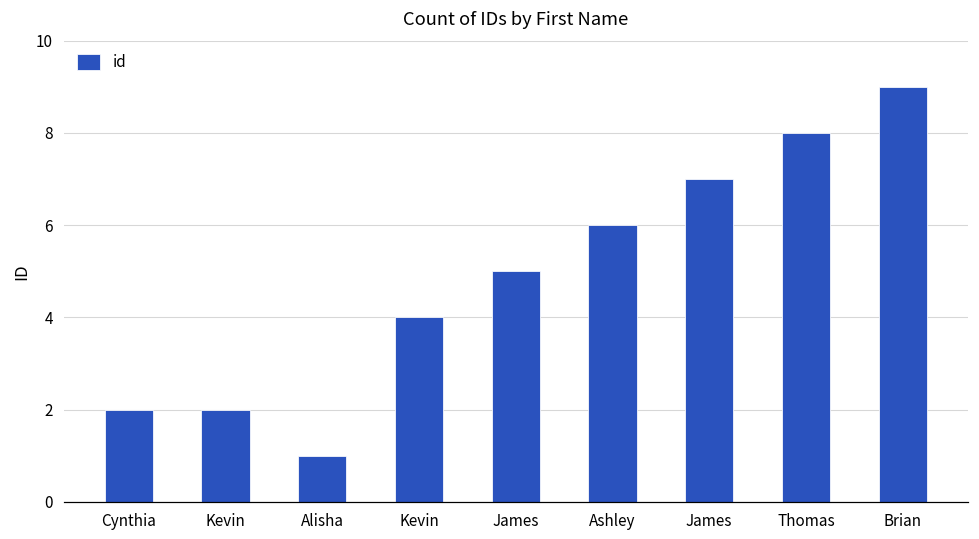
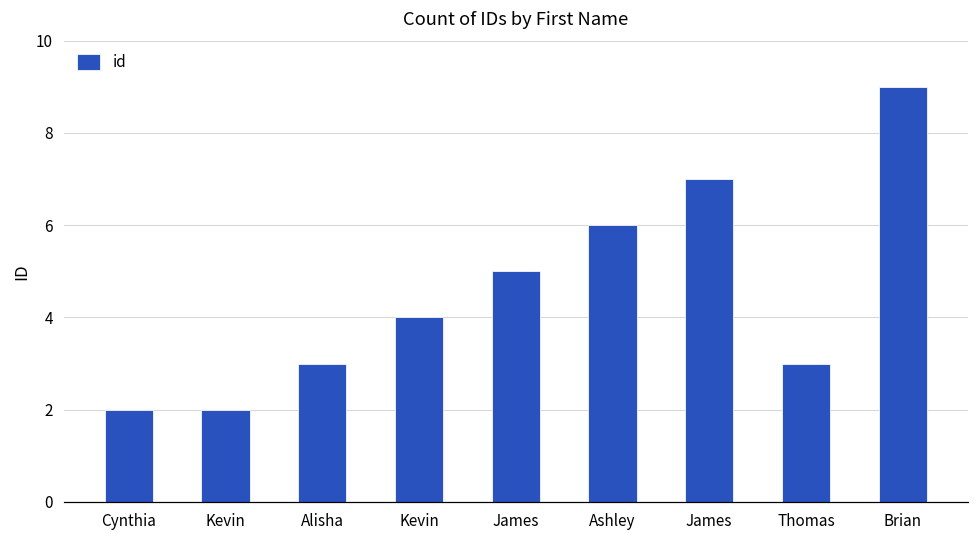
Alisha: 1 -> 3
Thomas: 8 -> 3
